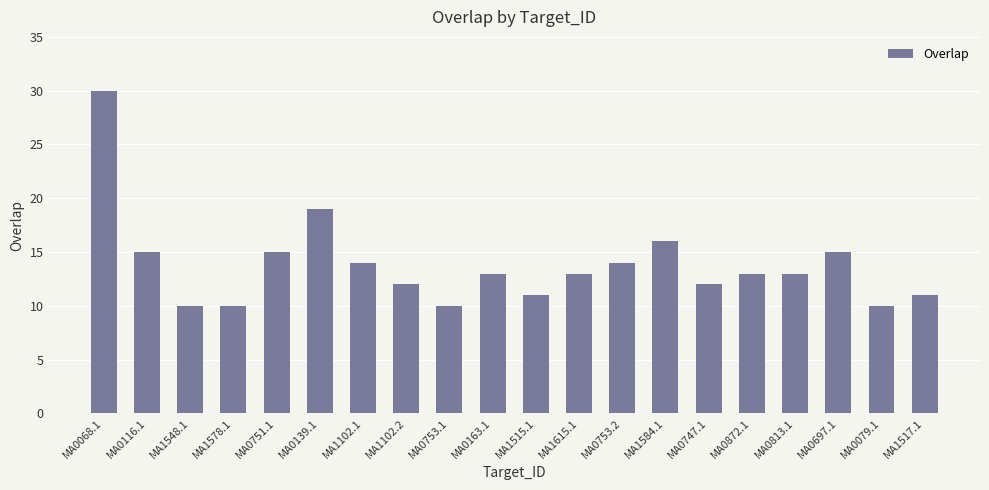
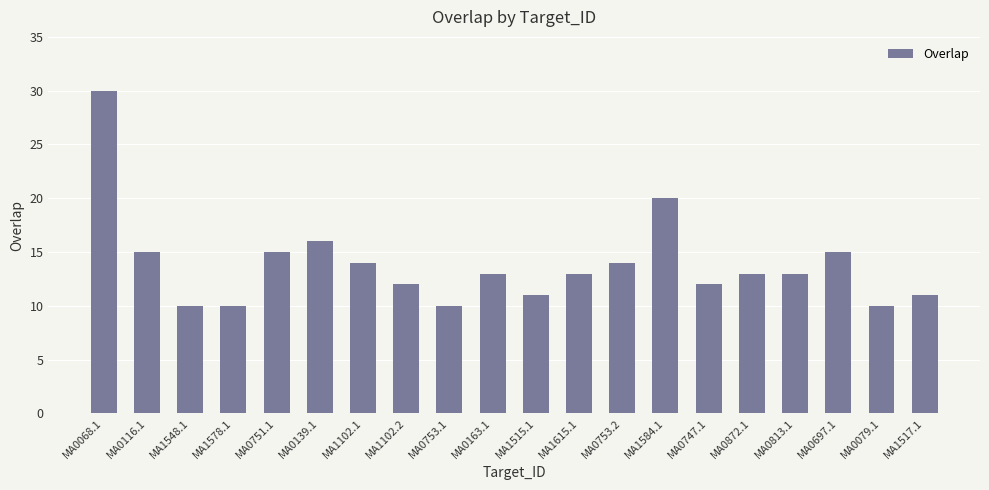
MA0139.1: 19 -> 16
MA1584.1: 16 -> 20
